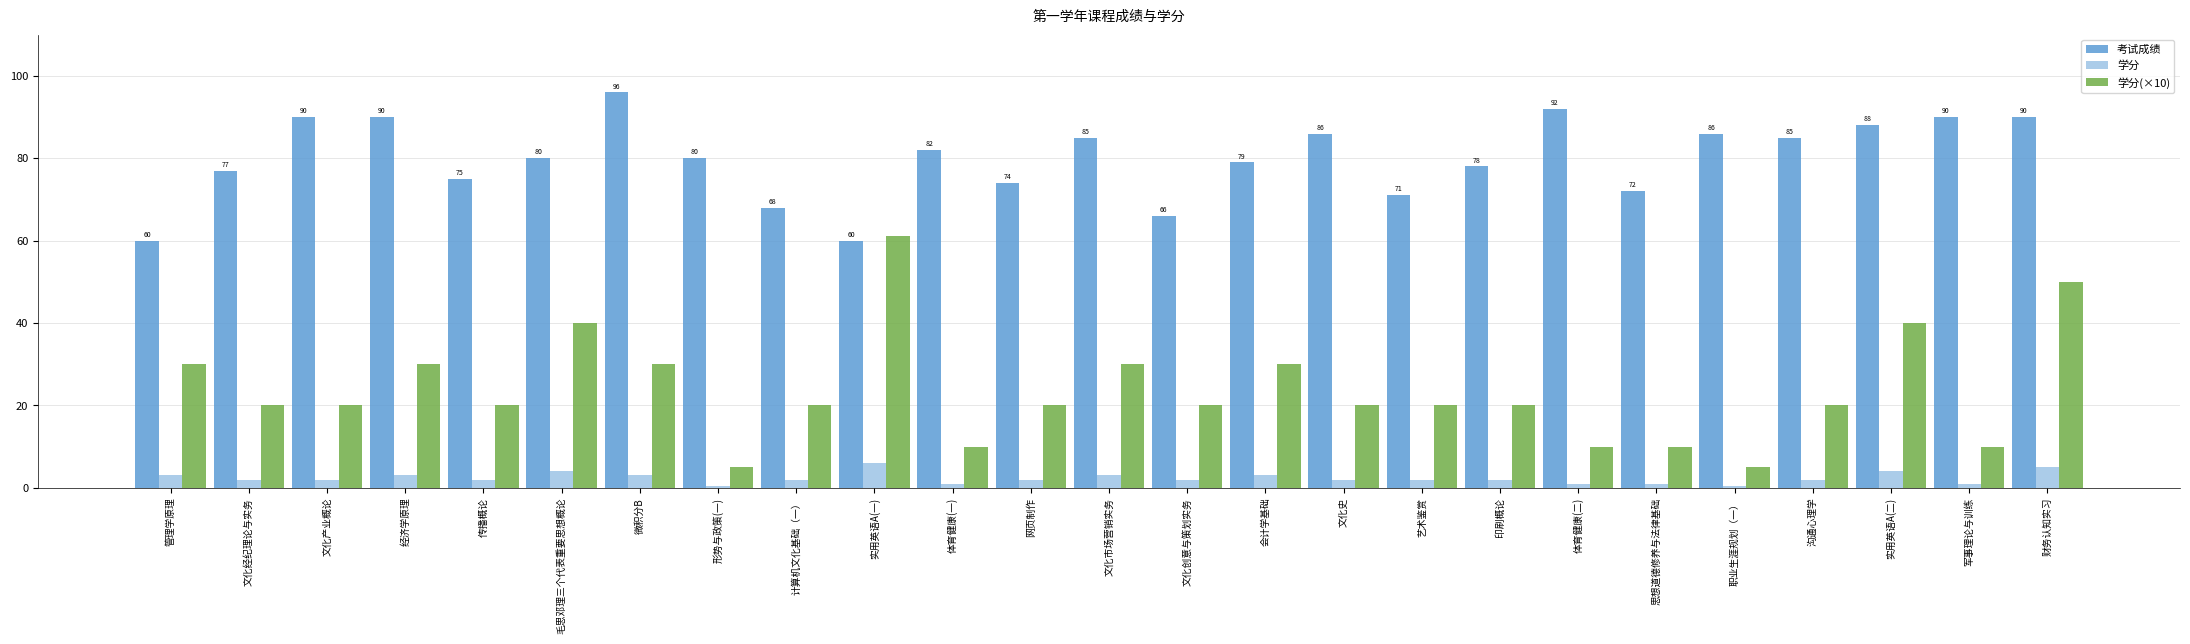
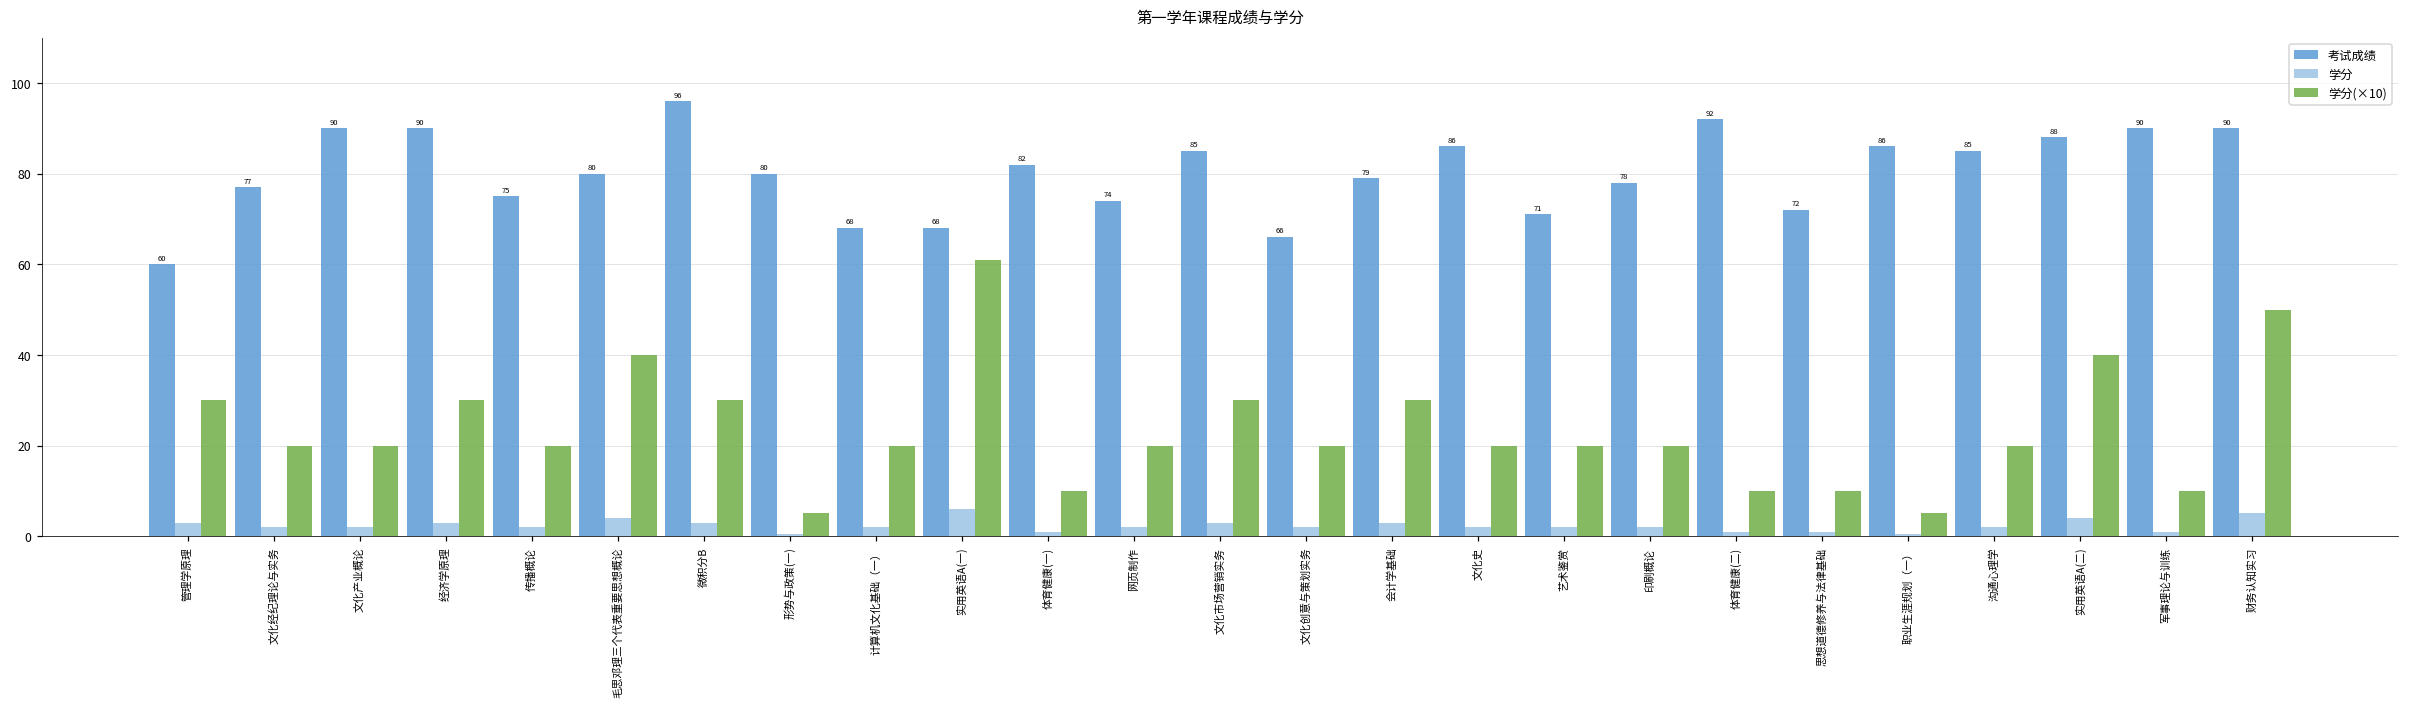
考试成绩, 实用英语A(一): 60 -> 68
